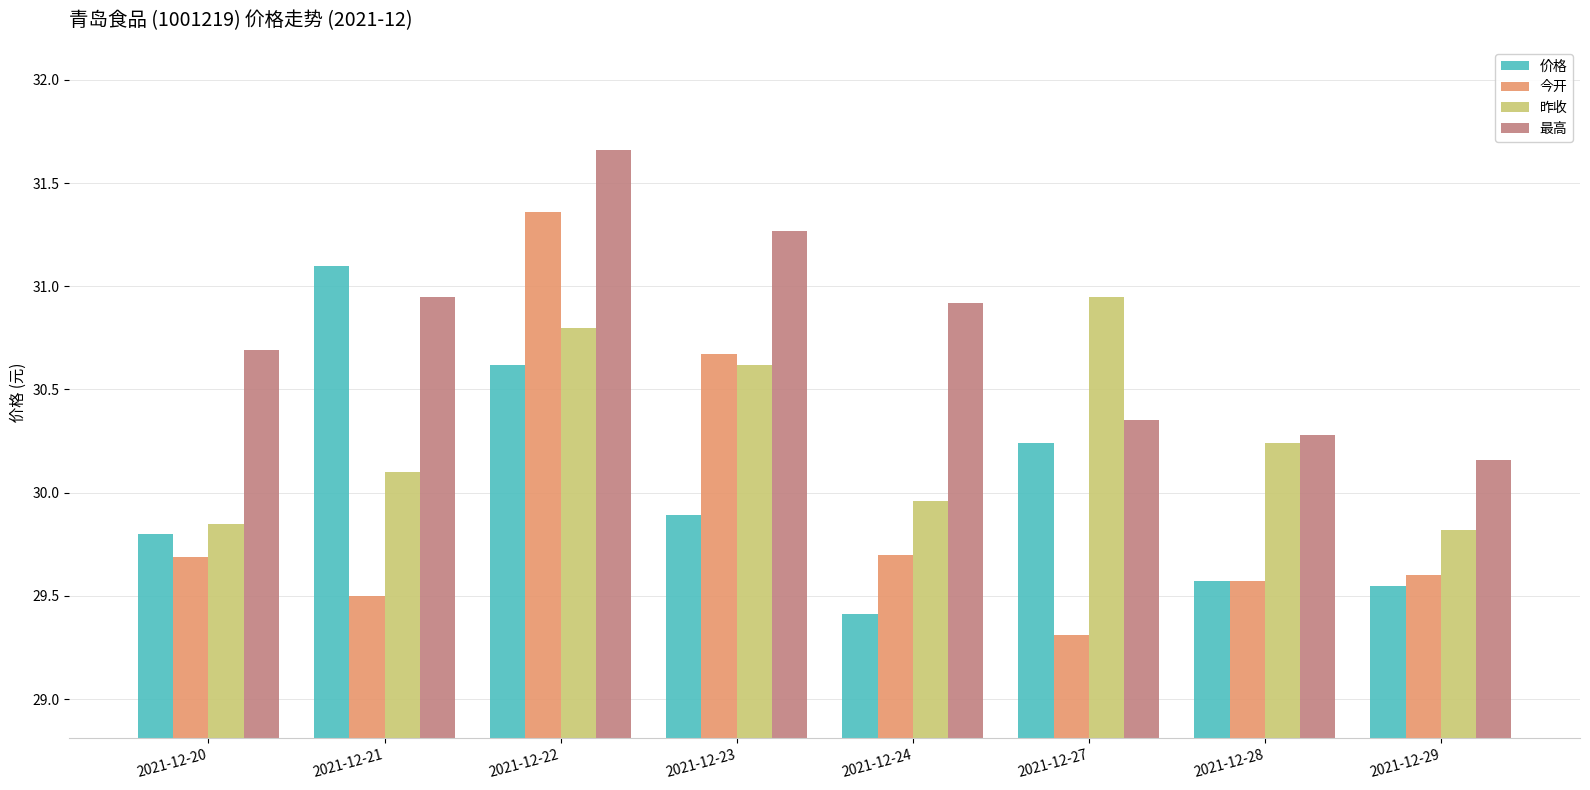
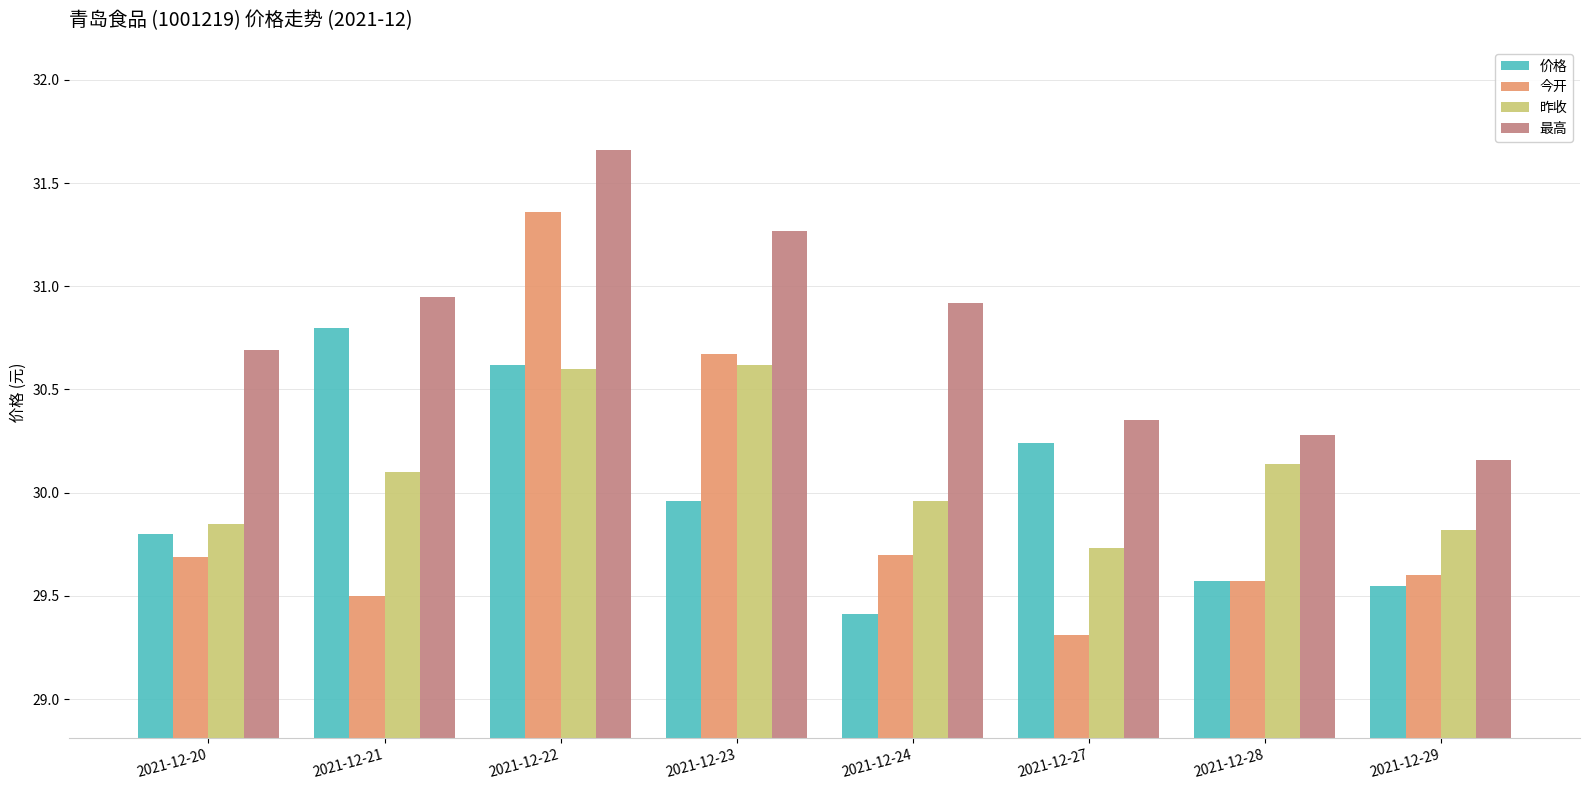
价格, 2021-12-21: 31.1 -> 30.8
昨收, 2021-12-22: 30.8 -> 30.6
价格, 2021-12-23: 29.89 -> 29.96
昨收, 2021-12-27: 30.95 -> 29.73
昨收, 2021-12-28: 30.24 -> 30.14
